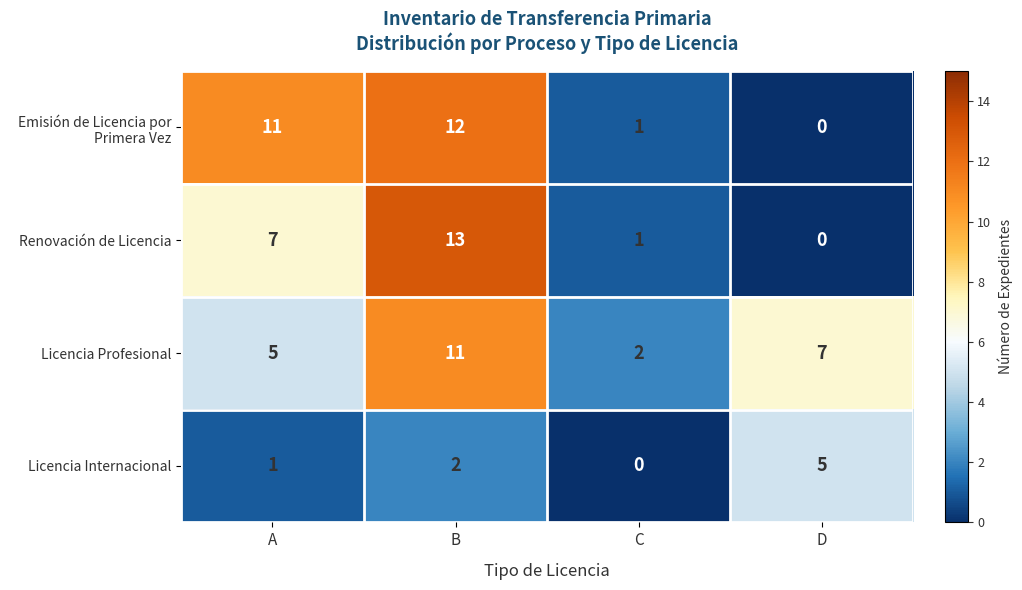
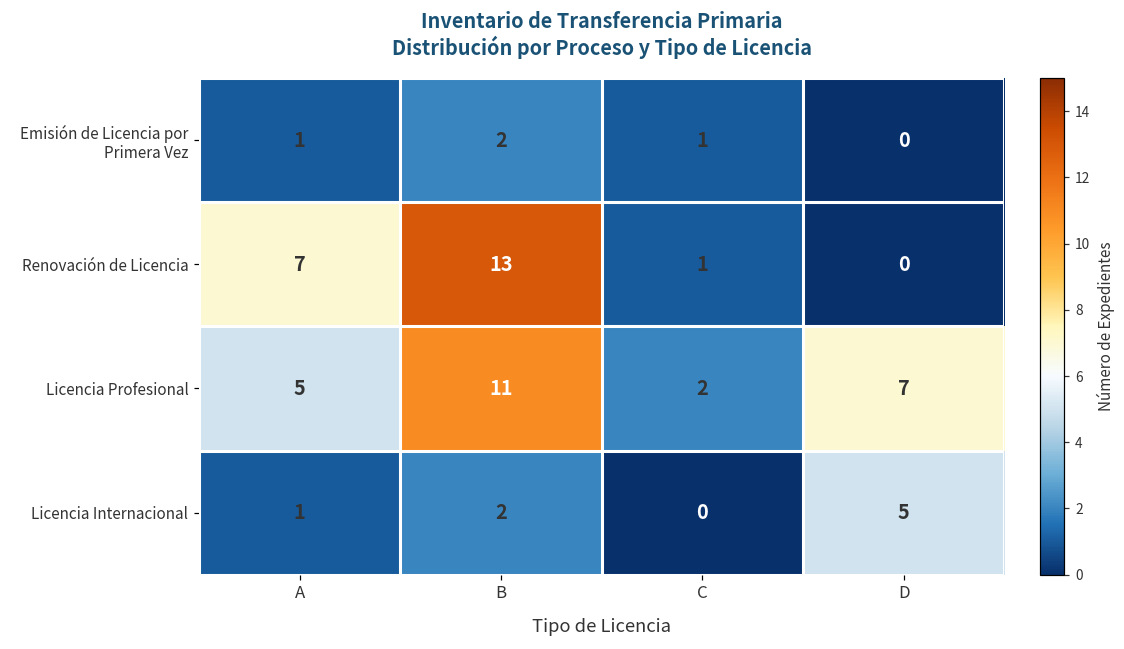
Emisión de Licencia por Primera Vez, A: 11 -> 1
Emisión de Licencia por Primera Vez, B: 12 -> 2
